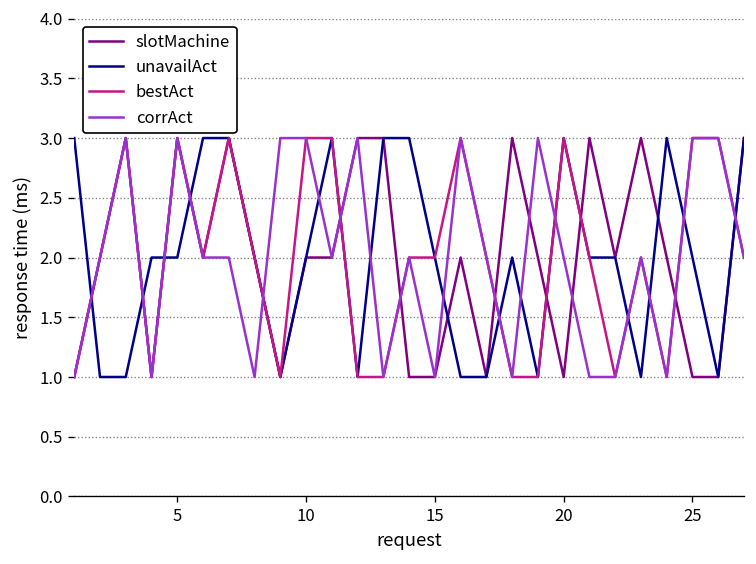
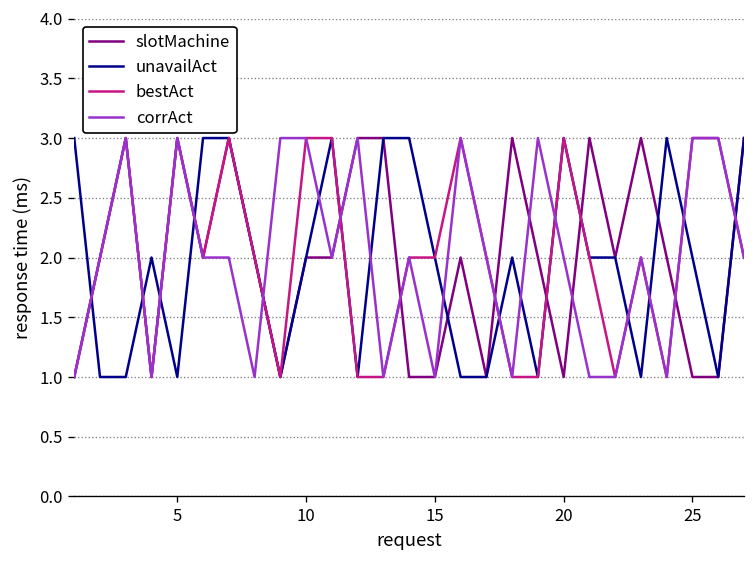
unavailAct, 5: 2 -> 1
